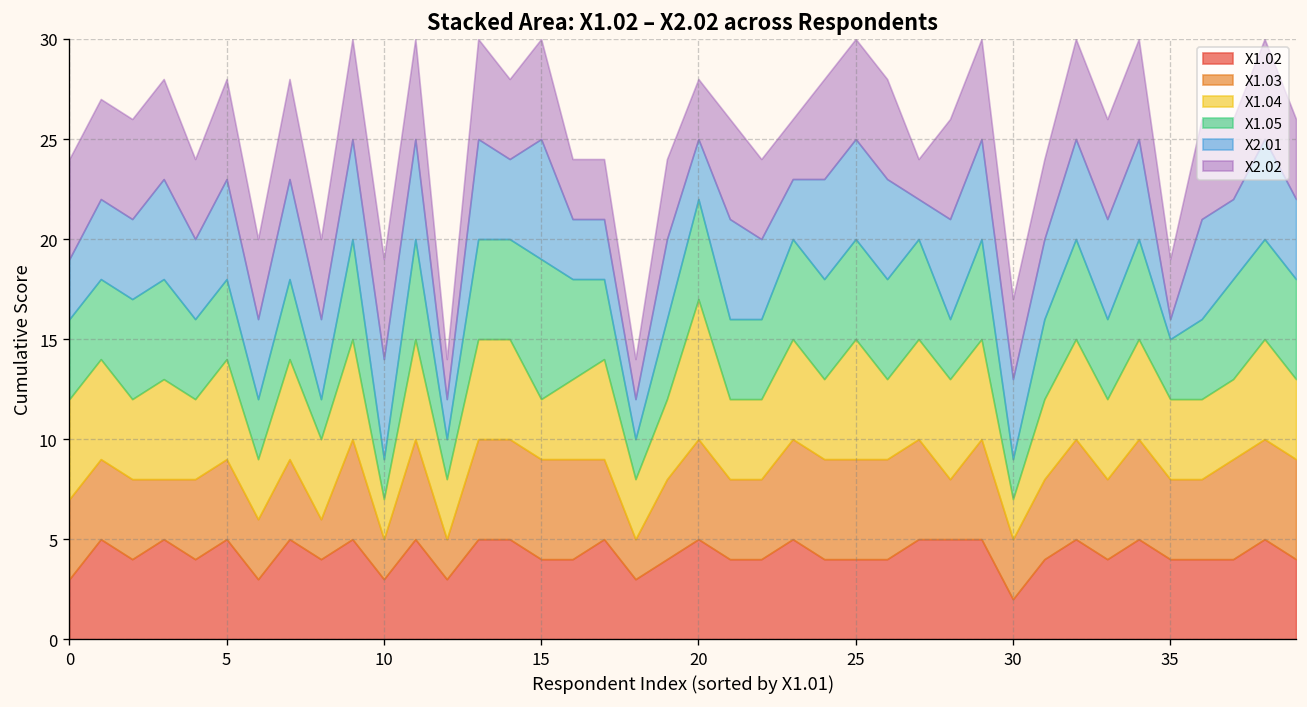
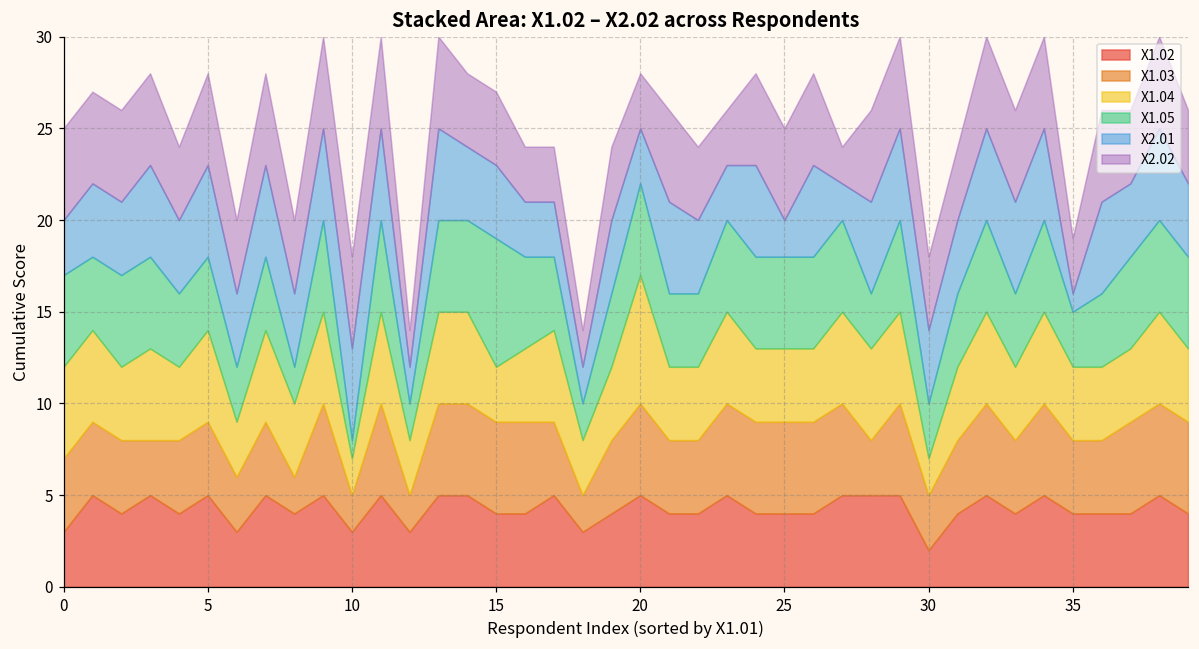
X1.05, 0: 4 -> 5
X1.05, 10: 2 -> 1
X2.01, 15: 6 -> 4
X2.02, 15: 5 -> 4
X1.04, 25: 6 -> 4
X2.01, 25: 5 -> 2
X1.05, 30: 2 -> 3
